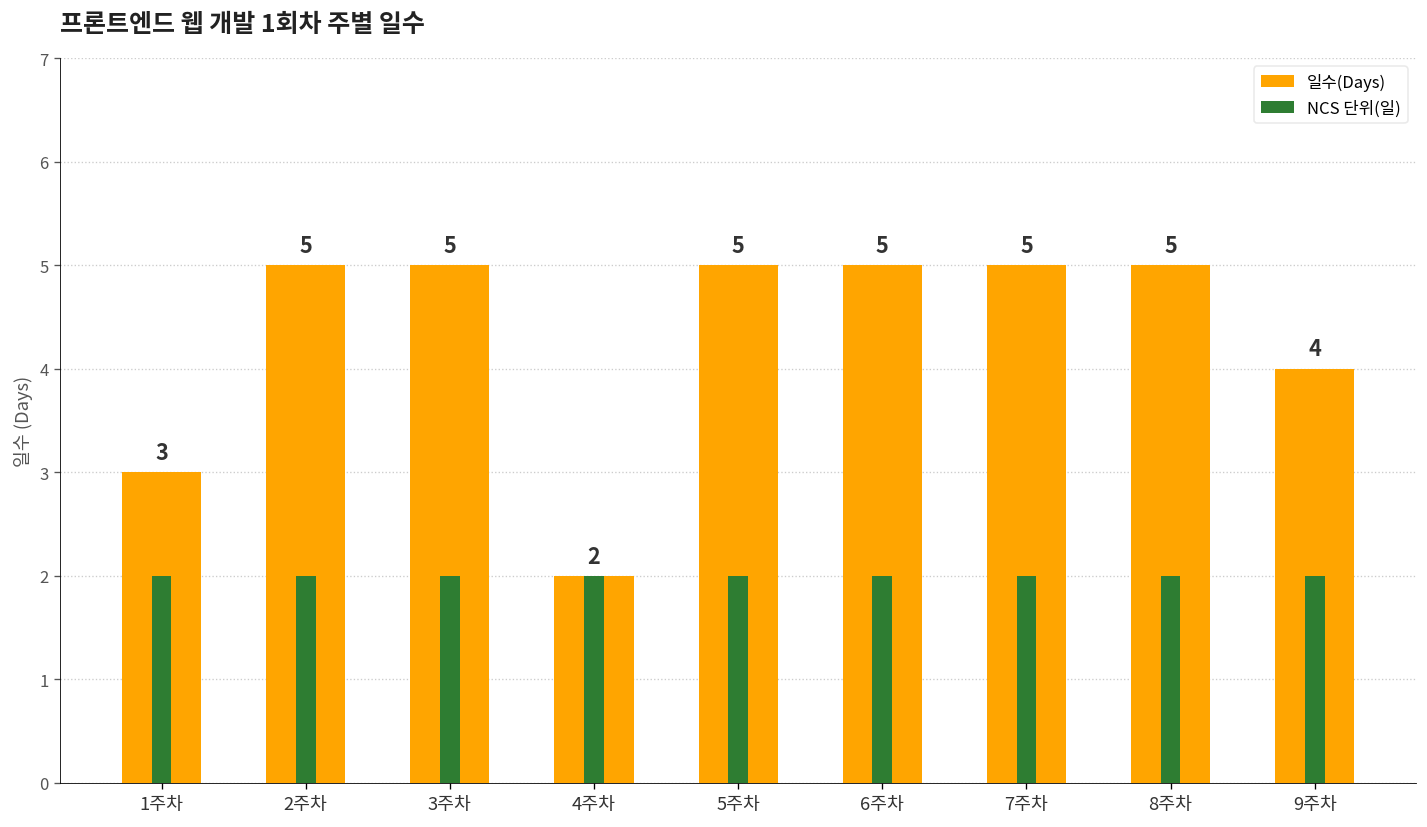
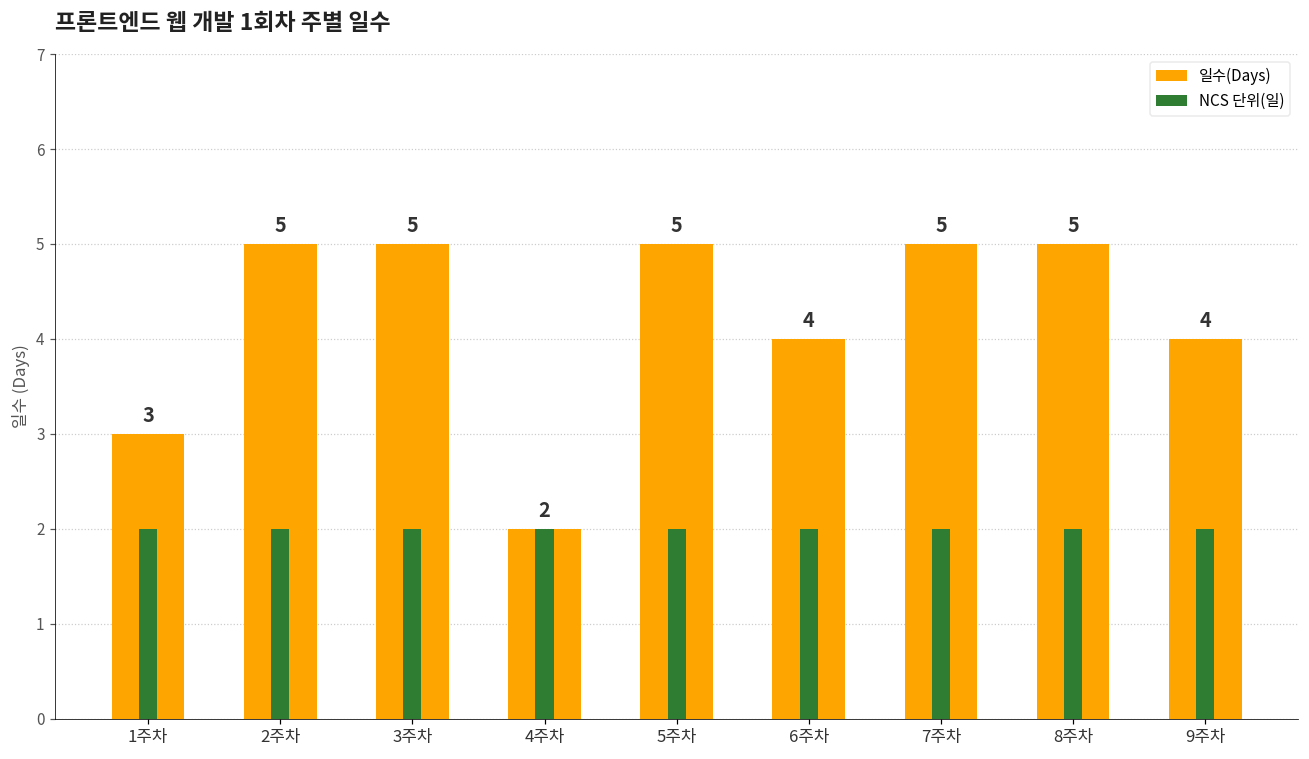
일수(Days), 6주차: 5 -> 4
